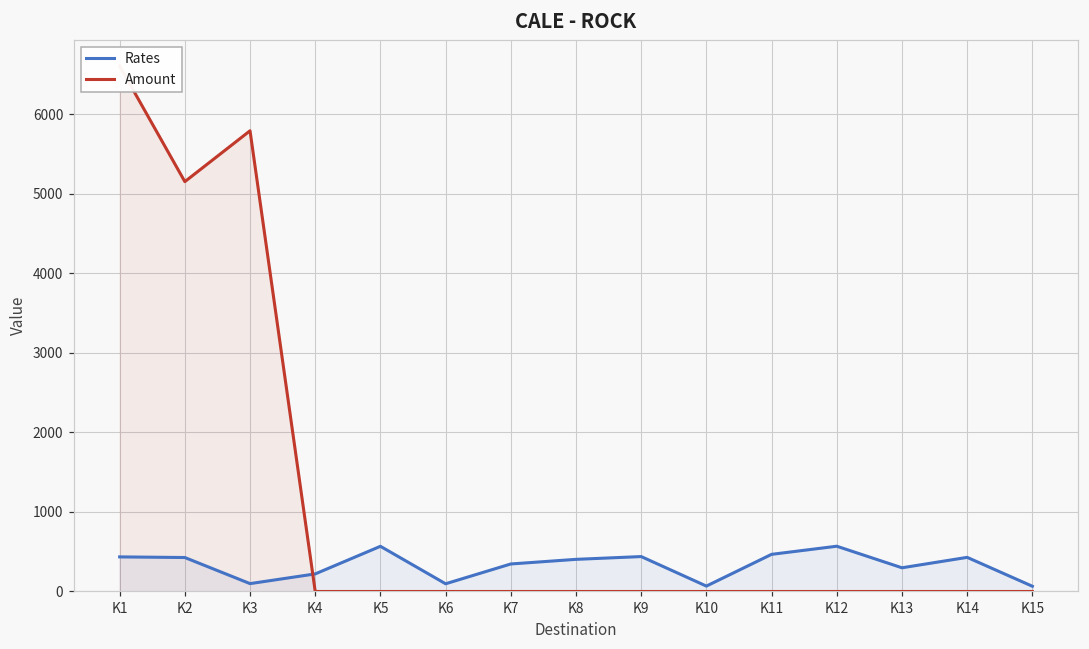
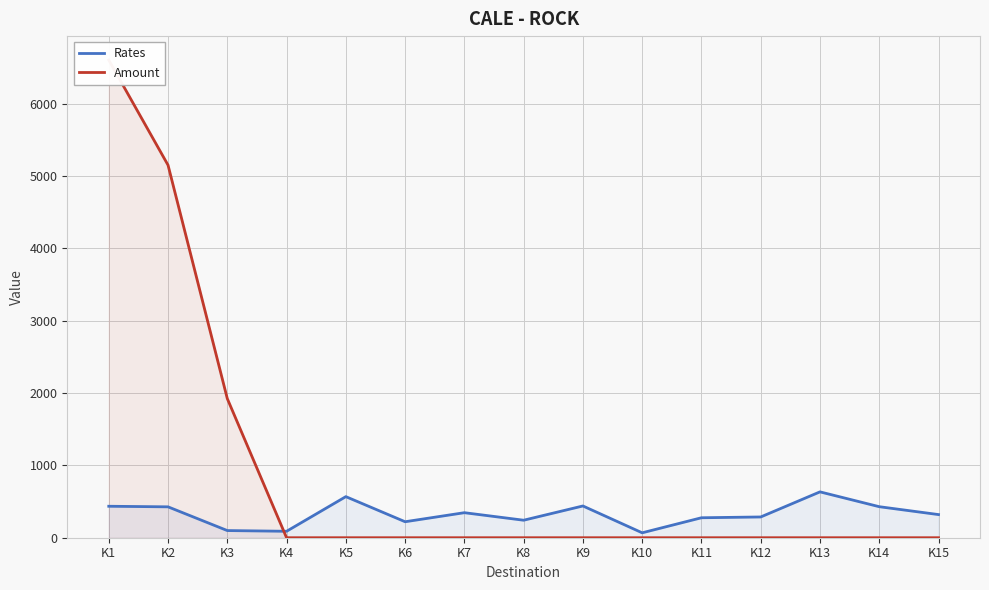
Amount, K3: 5800 -> 1900
Rates, K4: 200 -> 100
Rates, K6: 100 -> 200
Rates, K8: 400 -> 200
Rates, K11: 500 -> 300
Rates, K12: 600 -> 300
Rates, K13: 300 -> 600
Rates, K15: 100 -> 300
